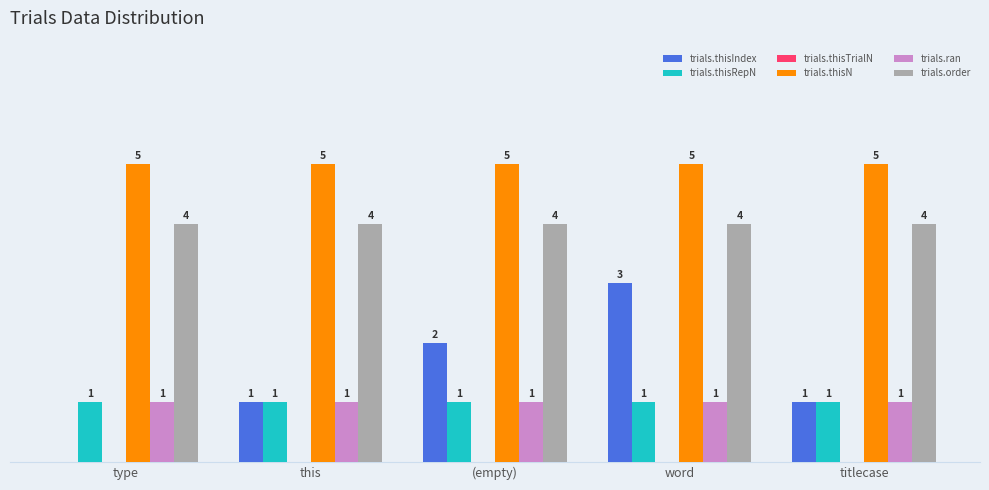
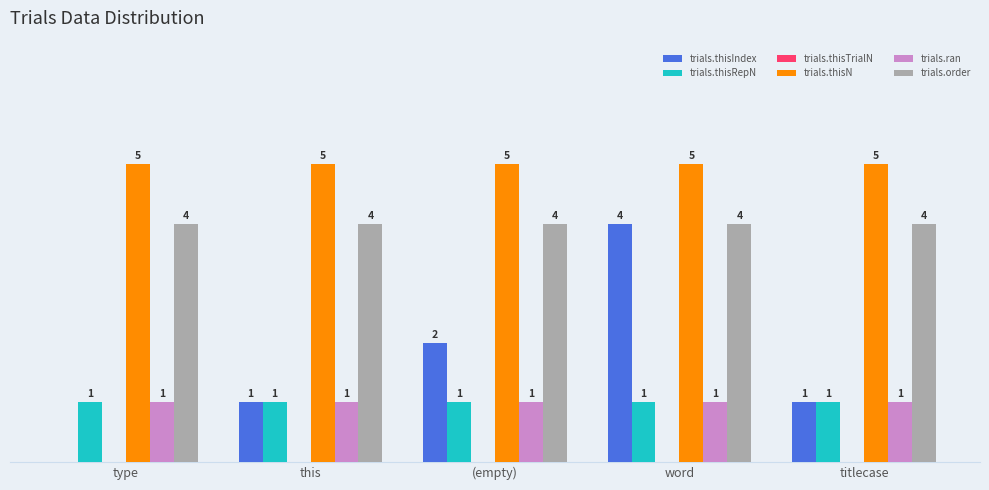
trials.thisIndex, word: 3 -> 4
